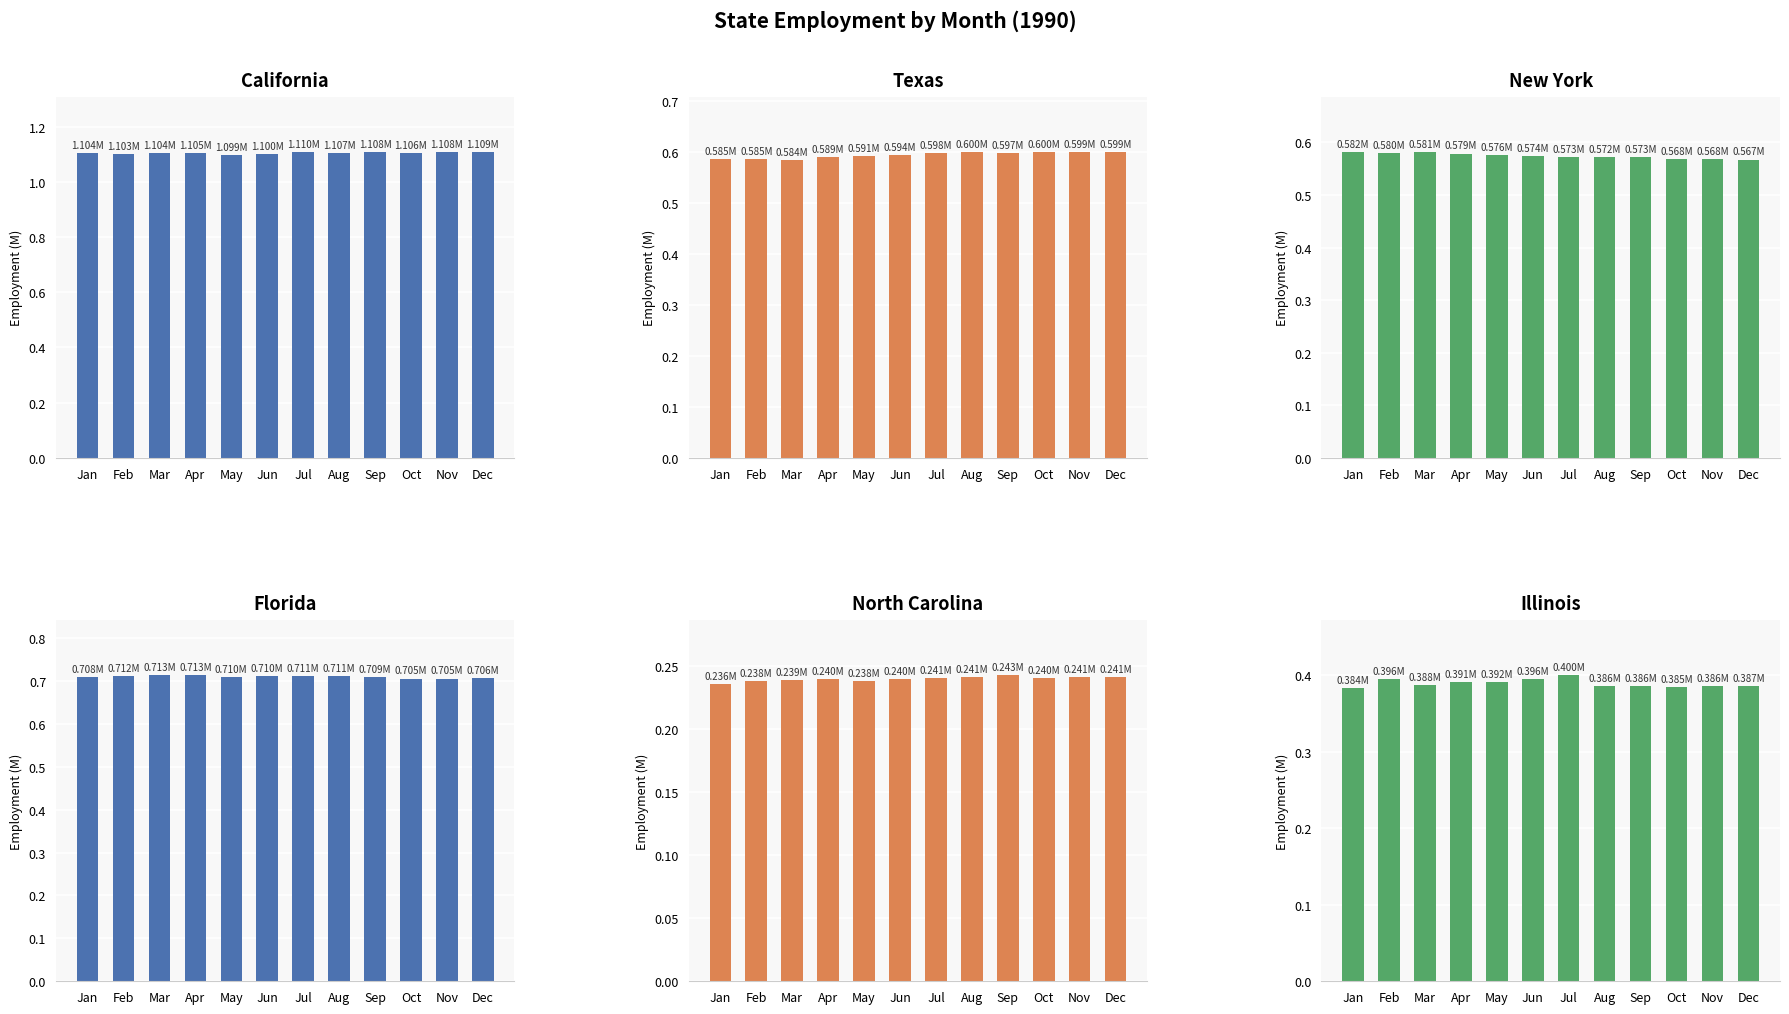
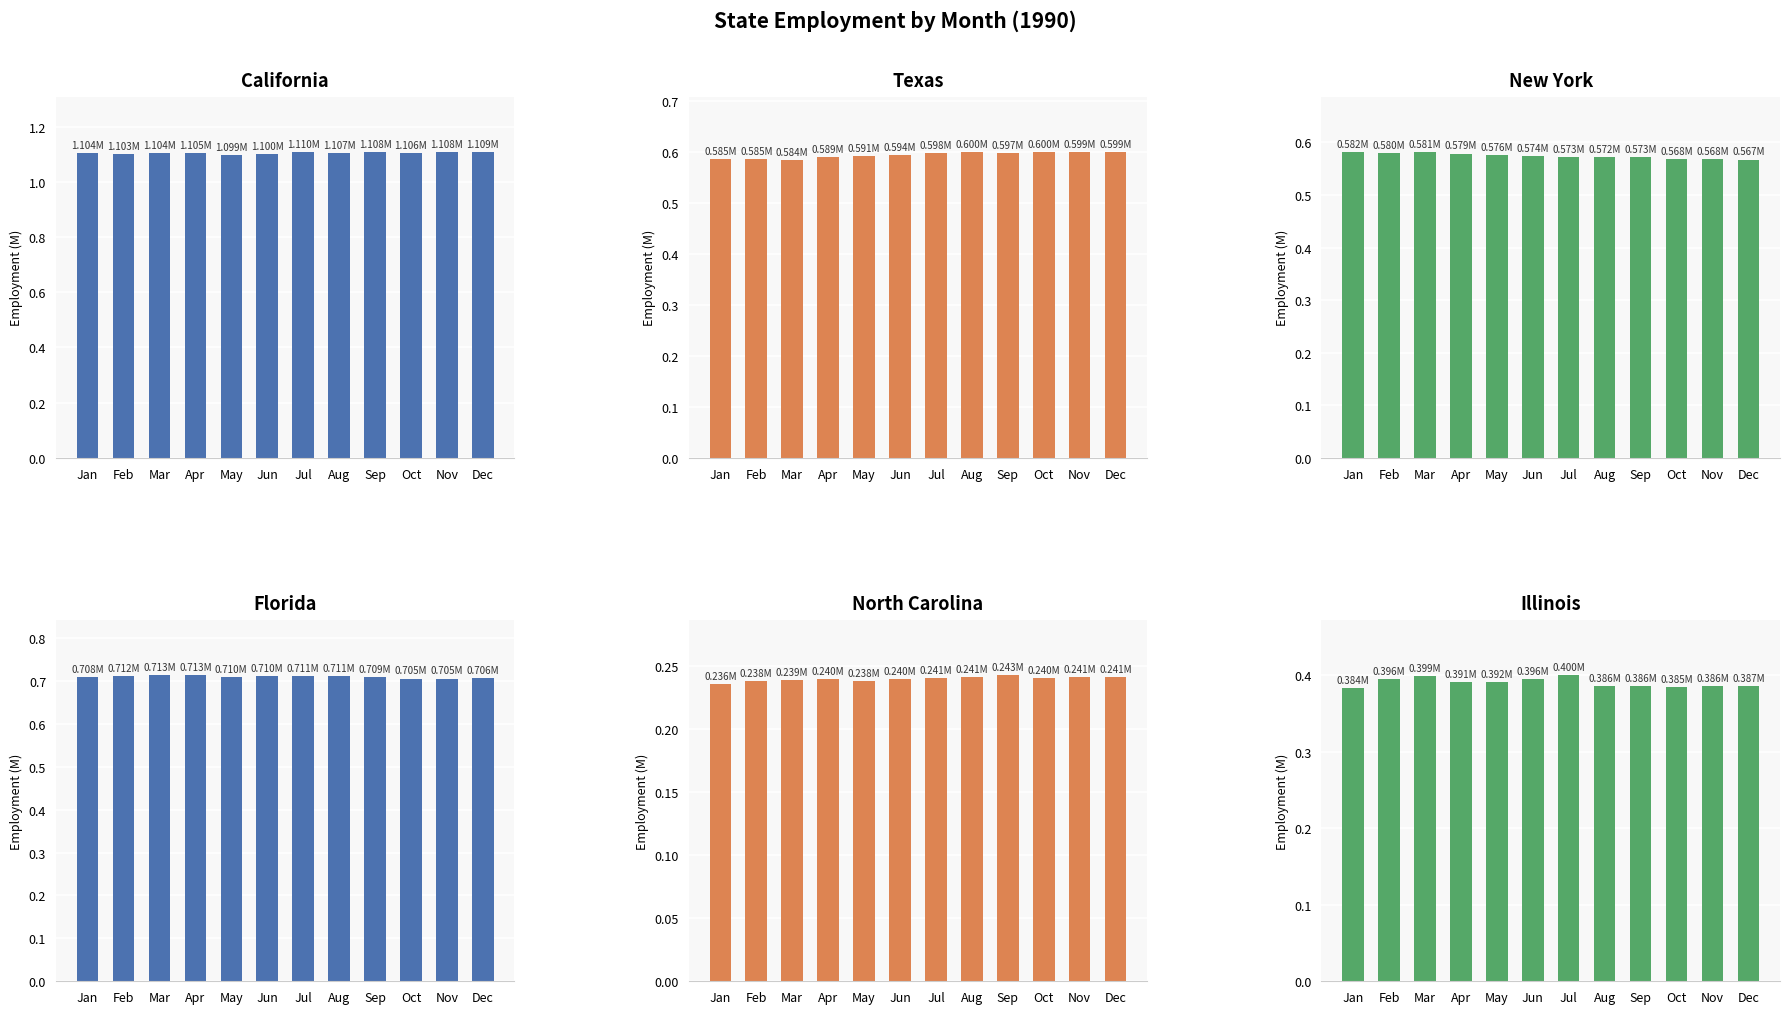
Illinois, Mar: 0.388M -> 0.399M
